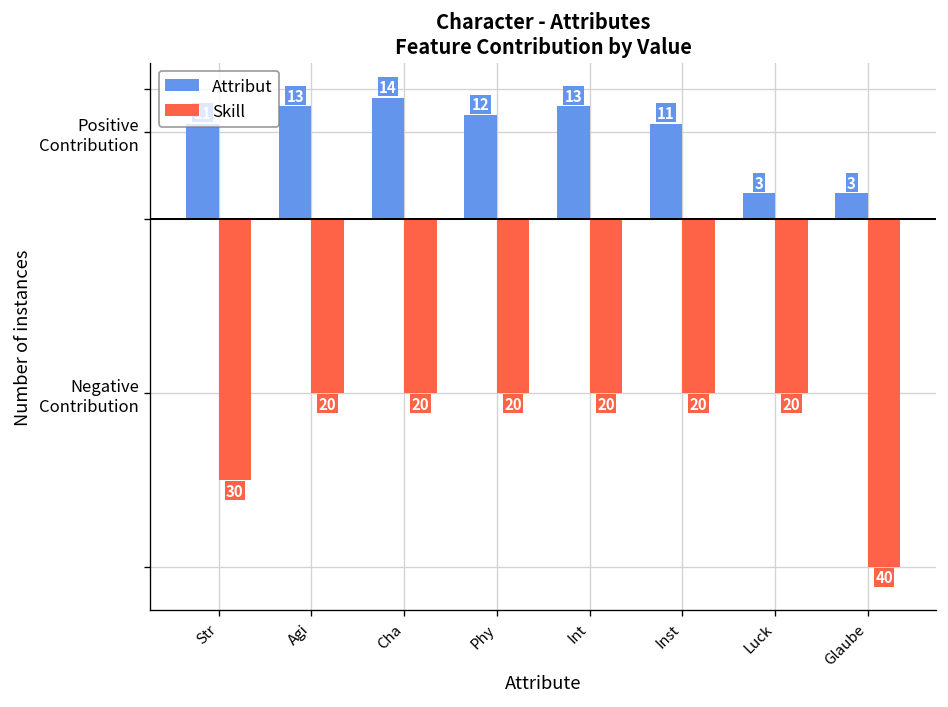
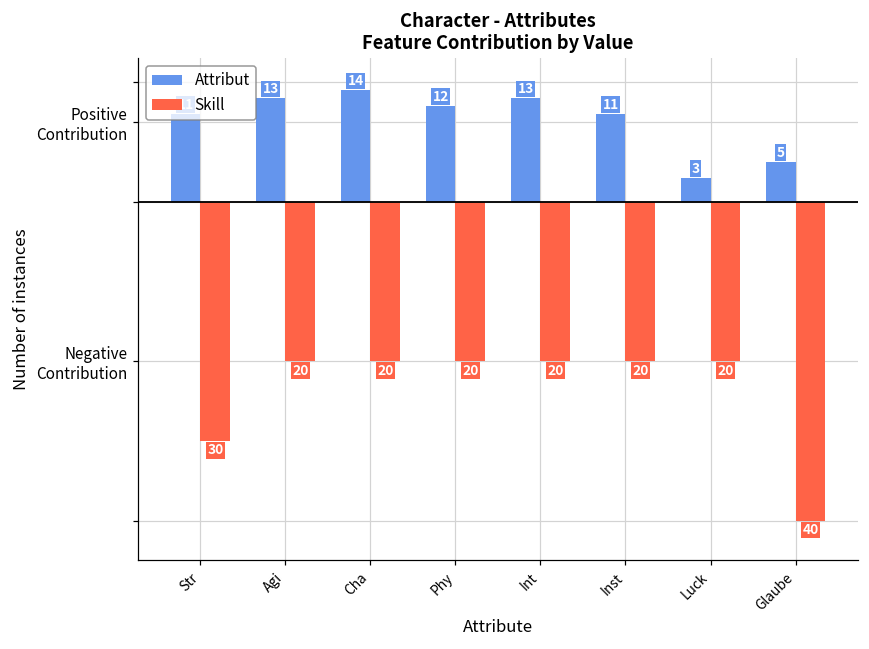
Attribut, Glaube: 3 -> 5
